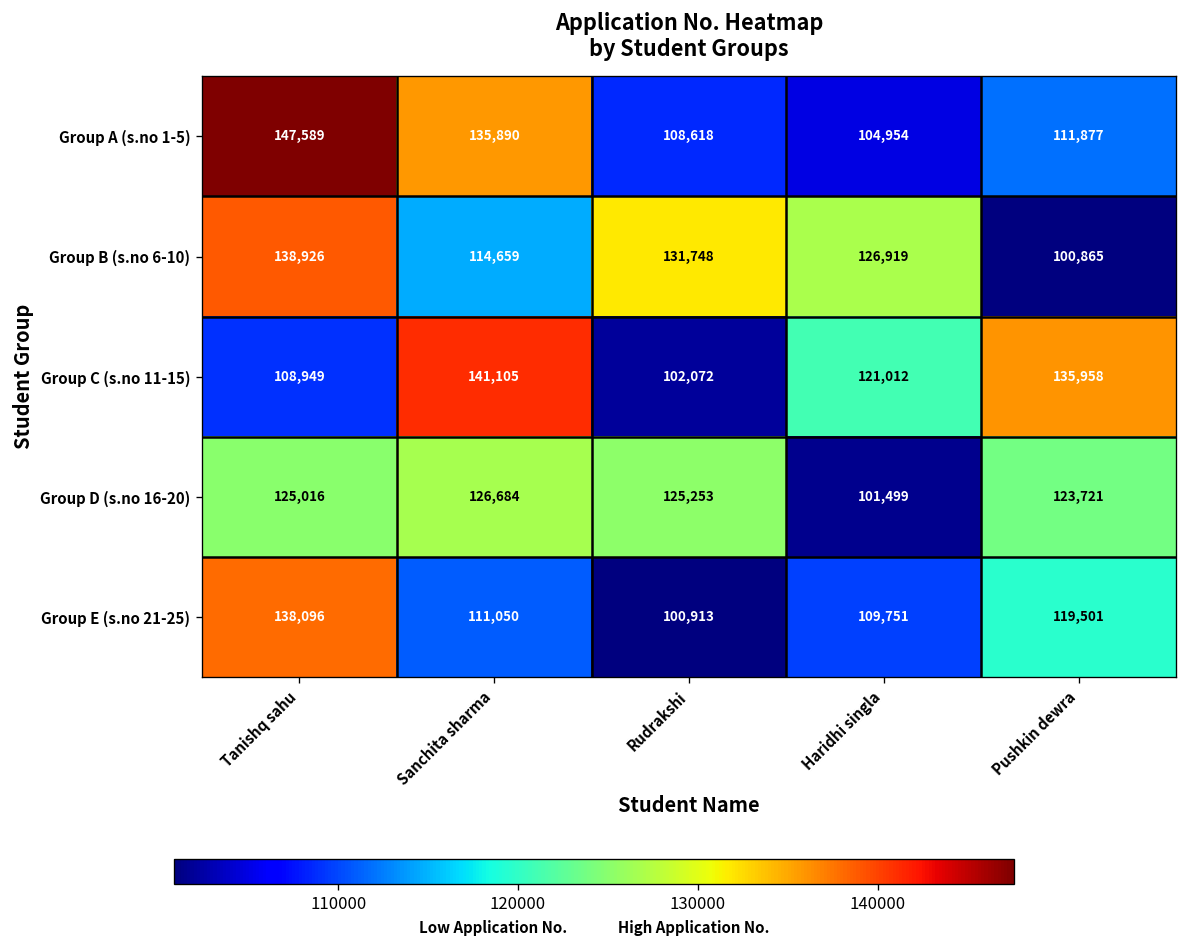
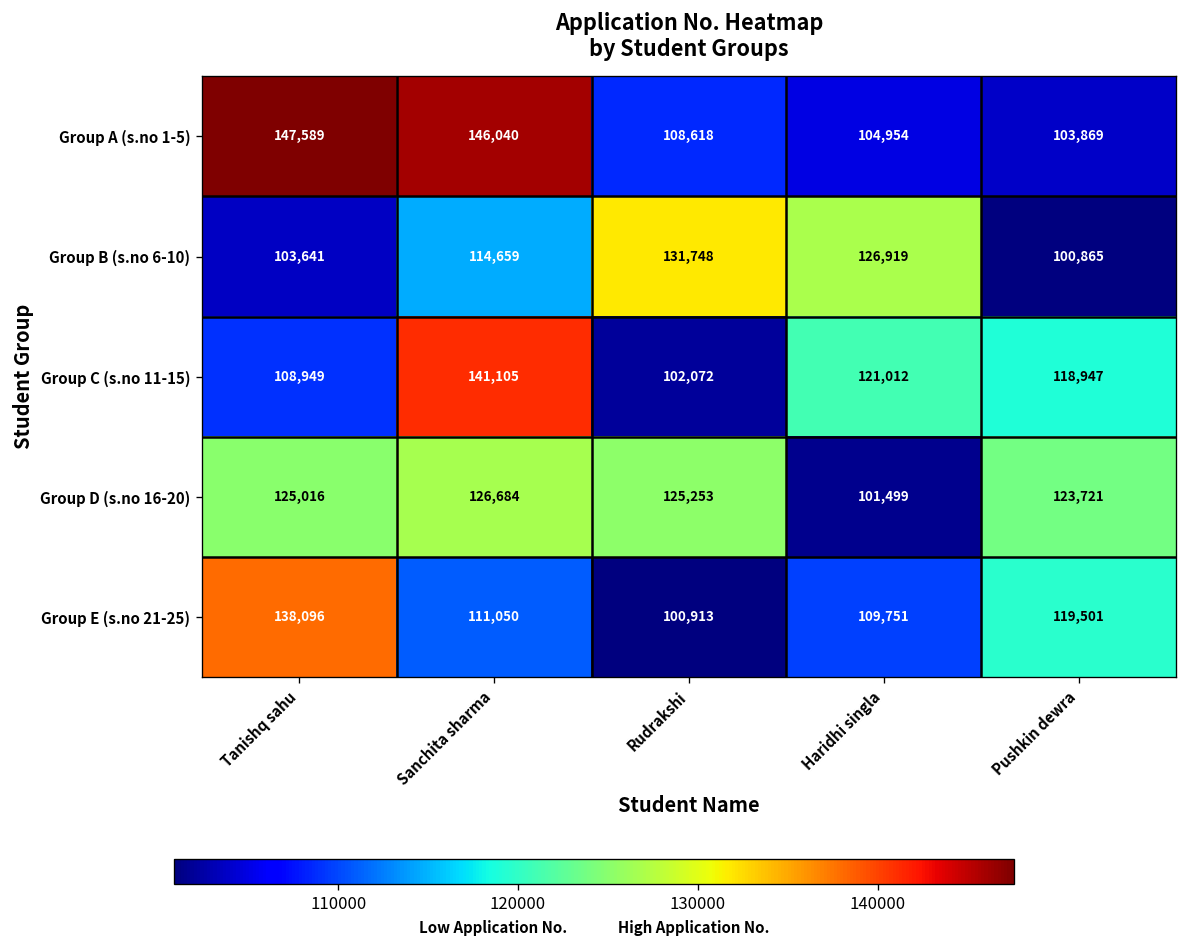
Group A (s.no 1-5), Sanchita sharma: 135,890 -> 146,040
Group A (s.no 1-5), Pushkin dewra: 111,877 -> 103,869
Group B (s.no 6-10), Tanishq sahu: 138,926 -> 103,641
Group C (s.no 11-15), Pushkin dewra: 135,958 -> 118,947
